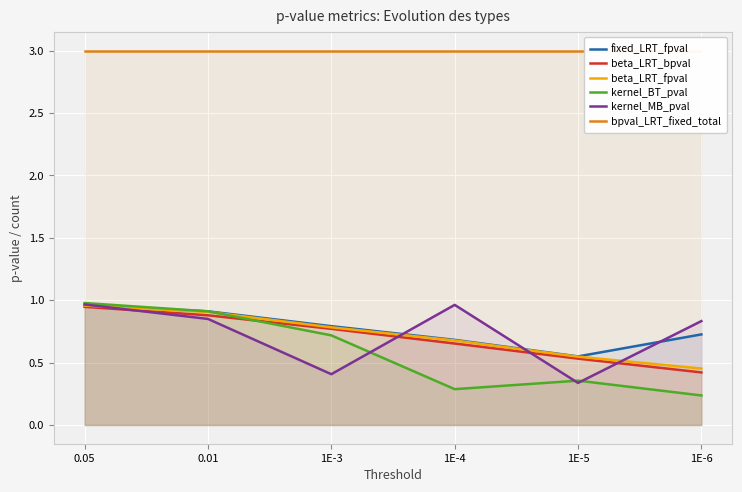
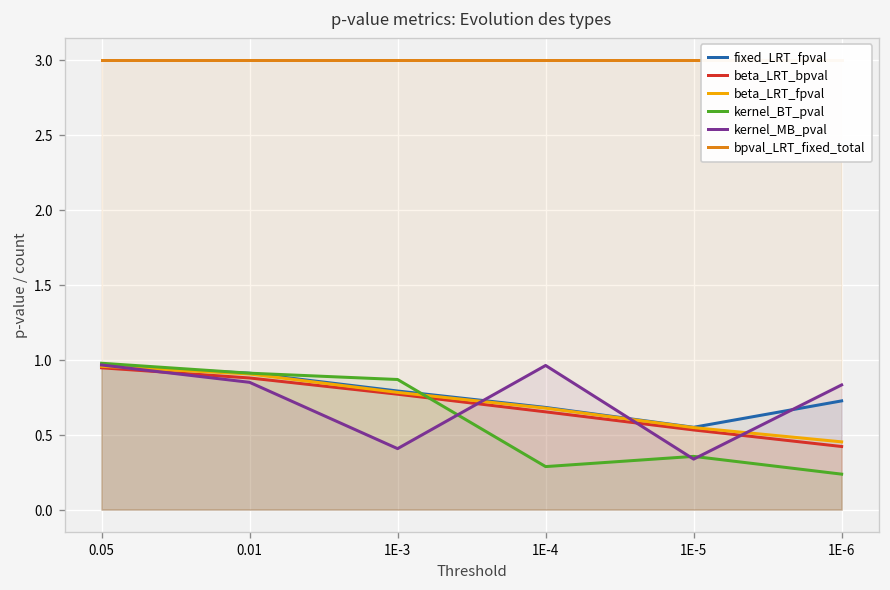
kernel_BT_pval, 1E-3: 0.72 -> 0.87
